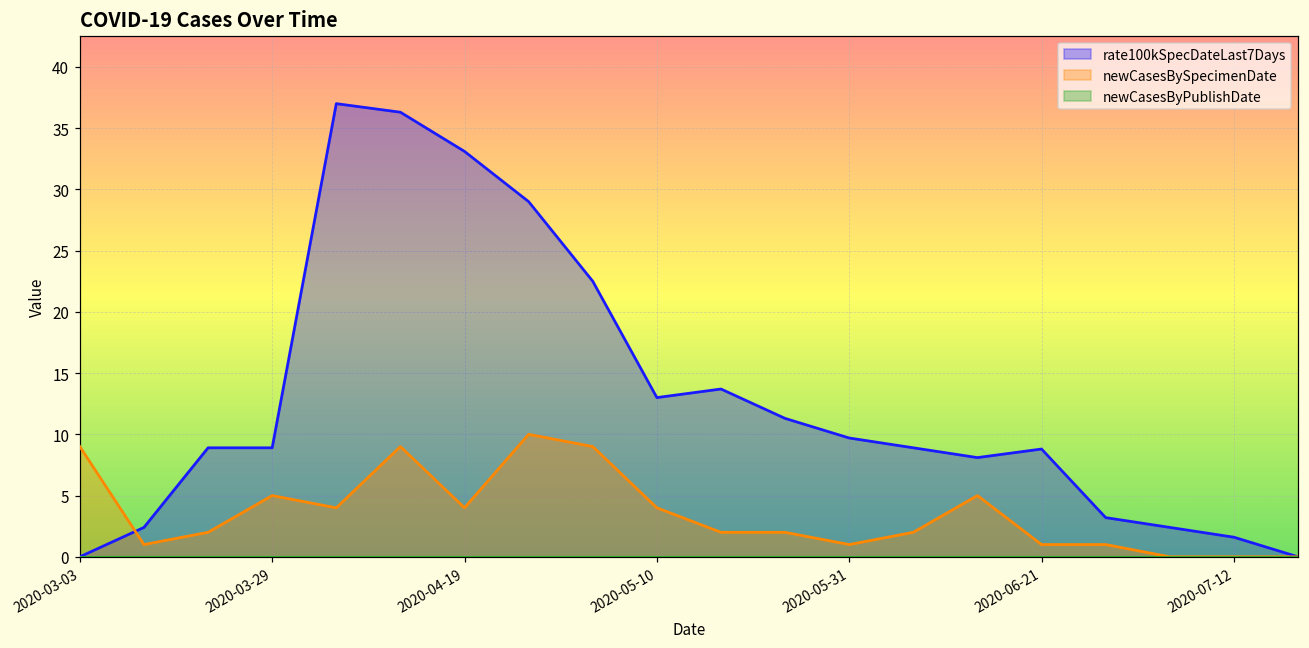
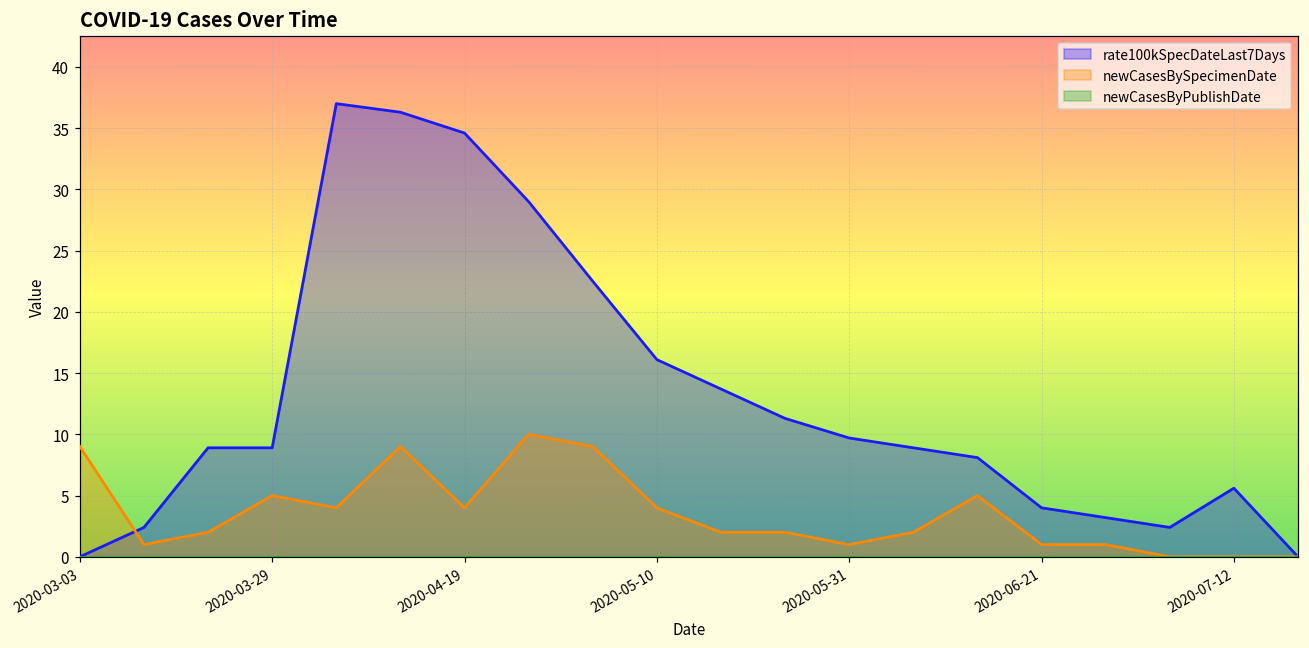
rate100kSpecDateLast7Days, 2020-04-19: 33.1 -> 34.6
rate100kSpecDateLast7Days, 2020-05-10: 13.0 -> 16.1
rate100kSpecDateLast7Days, 2020-06-21: 8.8 -> 4.0
rate100kSpecDateLast7Days, 2020-07-12: 1.6 -> 5.6
